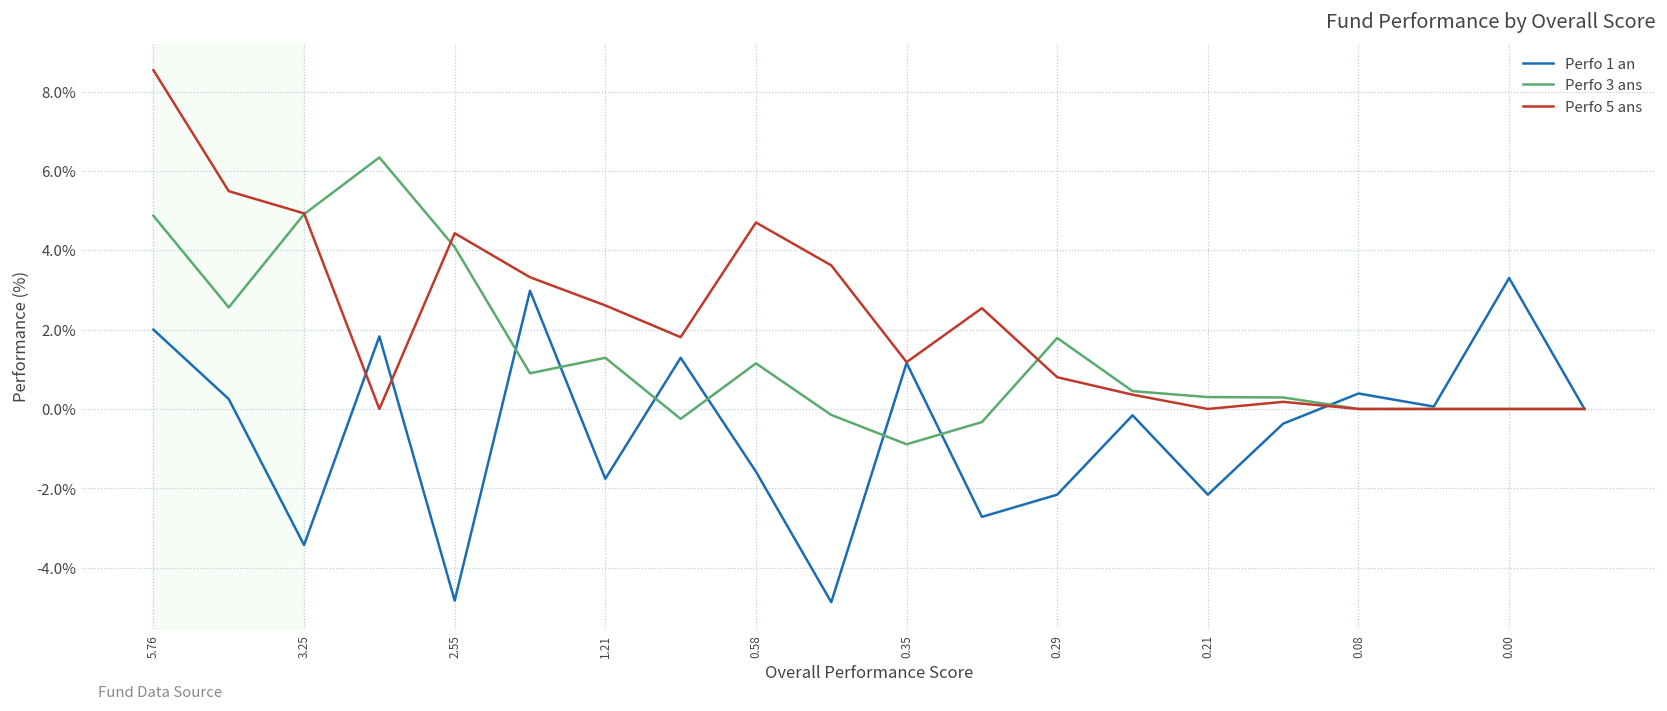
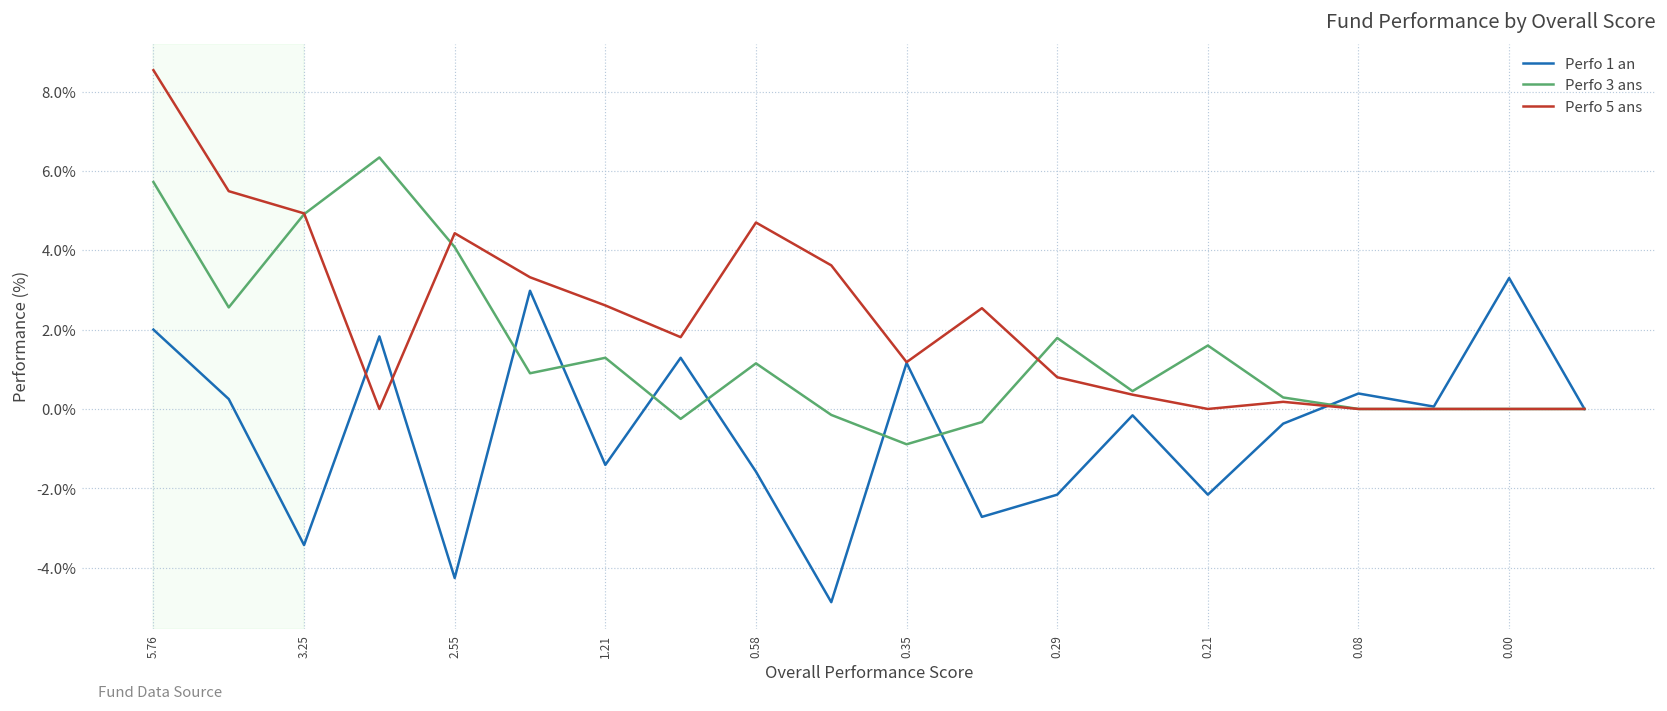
Perfo 3 ans, 5.76: 4.9% -> 5.7%
Perfo 1 an, 2.55: -4.8% -> -4.3%
Perfo 1 an, 1.21: -1.8% -> -1.4%
Perfo 3 ans, 0.21: 0.3% -> 1.6%
